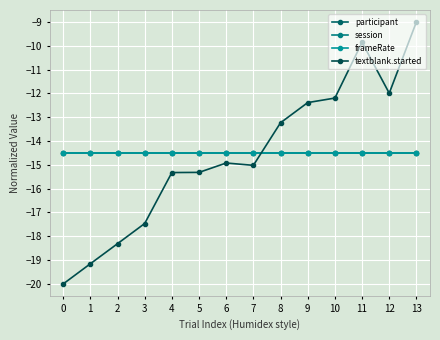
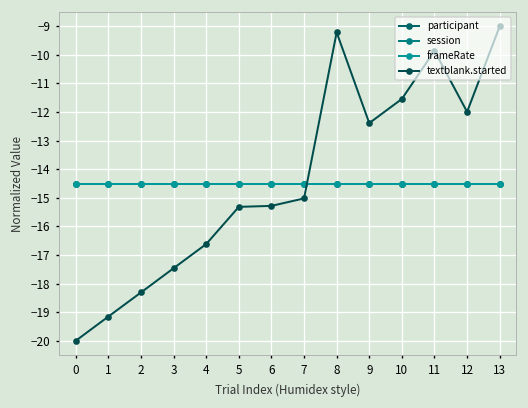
textblank.started, 4: -15.3 -> -16.6
textblank.started, 6: -14.9 -> -15.3
textblank.started, 8: -13.2 -> -9.2
textblank.started, 10: -12.2 -> -11.5
